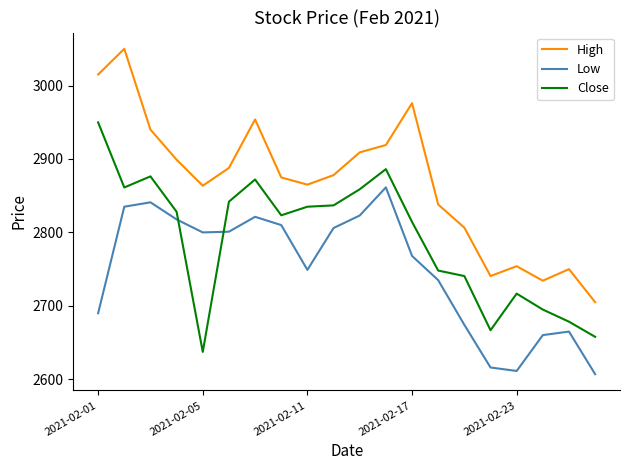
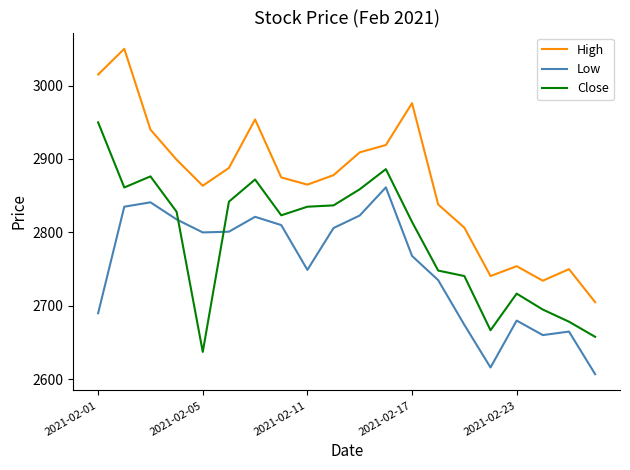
Low, 2021-02-23: 2610 -> 2680
